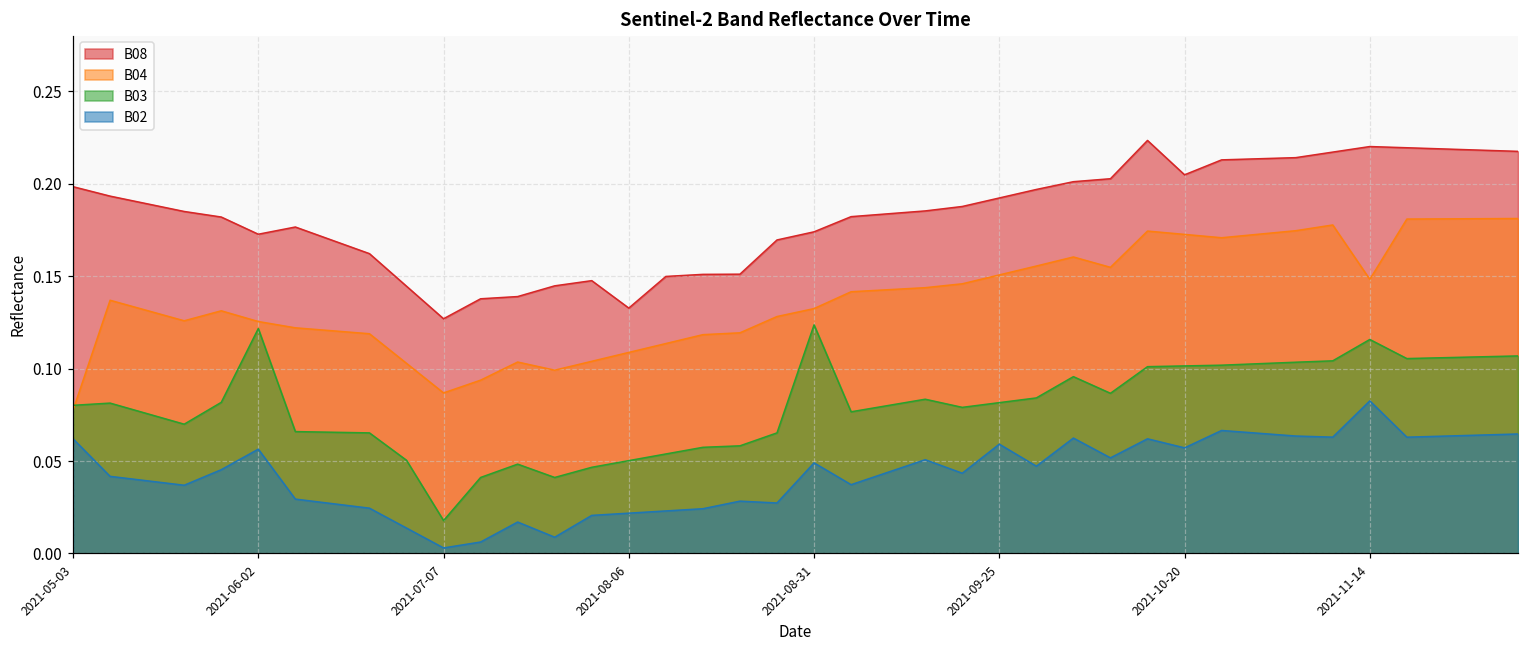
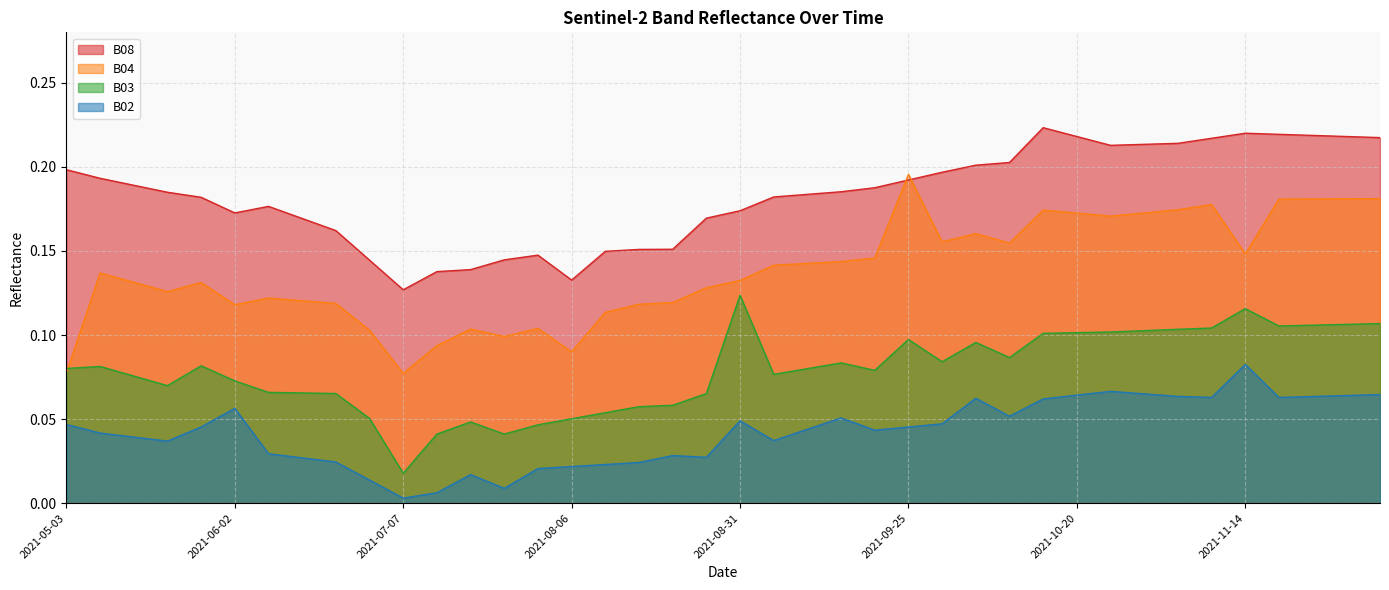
B02, 2021-05-03: 0.062 -> 0.047
B04, 2021-06-02: 0.125 -> 0.118
B03, 2021-06-02: 0.122 -> 0.073
B04, 2021-07-07: 0.087 -> 0.077
B04, 2021-08-06: 0.109 -> 0.090
B04, 2021-09-25: 0.151 -> 0.196
B03, 2021-09-25: 0.082 -> 0.097
B02, 2021-09-25: 0.059 -> 0.045
B08, 2021-10-20: 0.205 -> 0.218
B02, 2021-10-20: 0.057 -> 0.064
